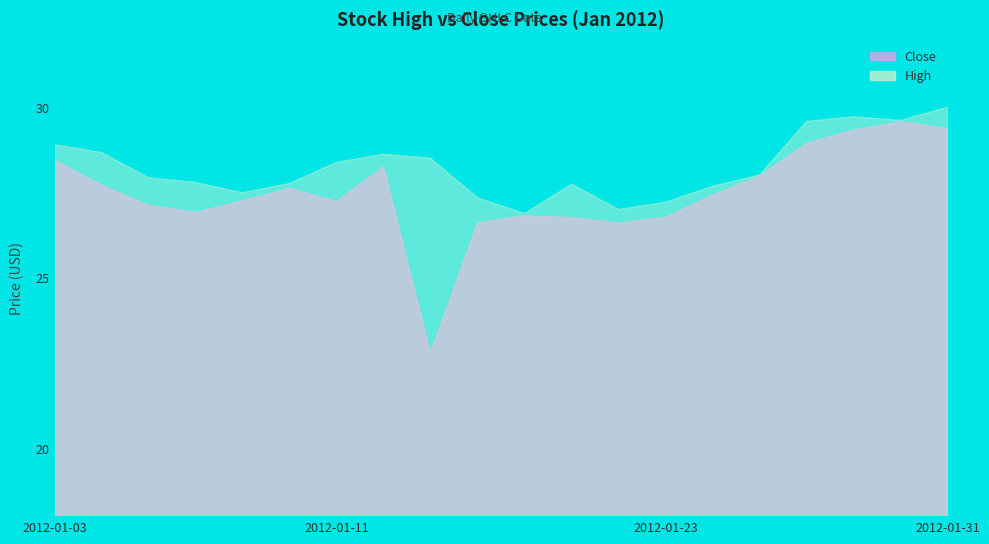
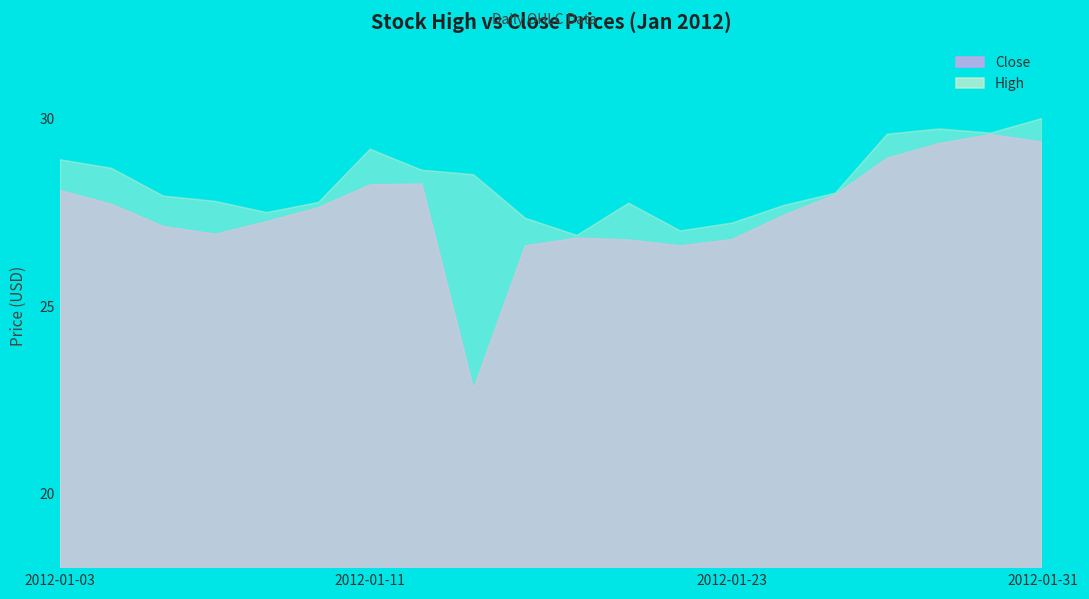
Close, 2012-01-03: 28.5 -> 28.1
Close, 2012-01-11: 27.2 -> 28.2
High, 2012-01-11: 28.4 -> 29.2
